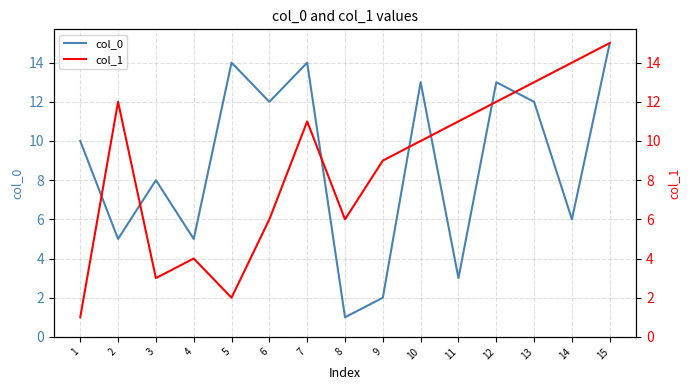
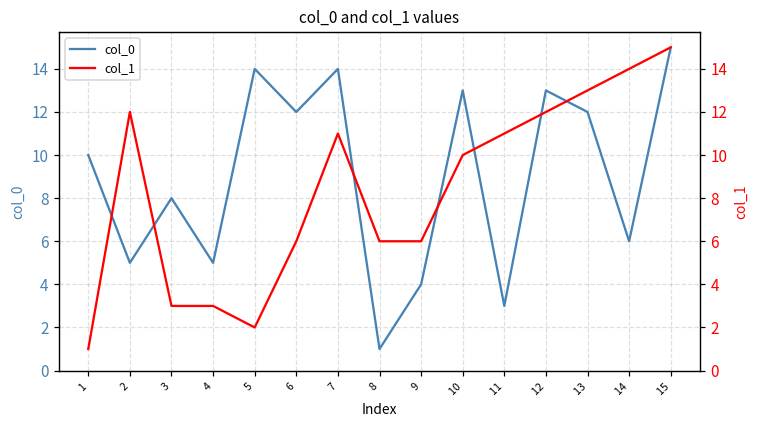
col_0, 9: 2 -> 4
col_1, 4: 4 -> 3
col_1, 9: 9 -> 6
